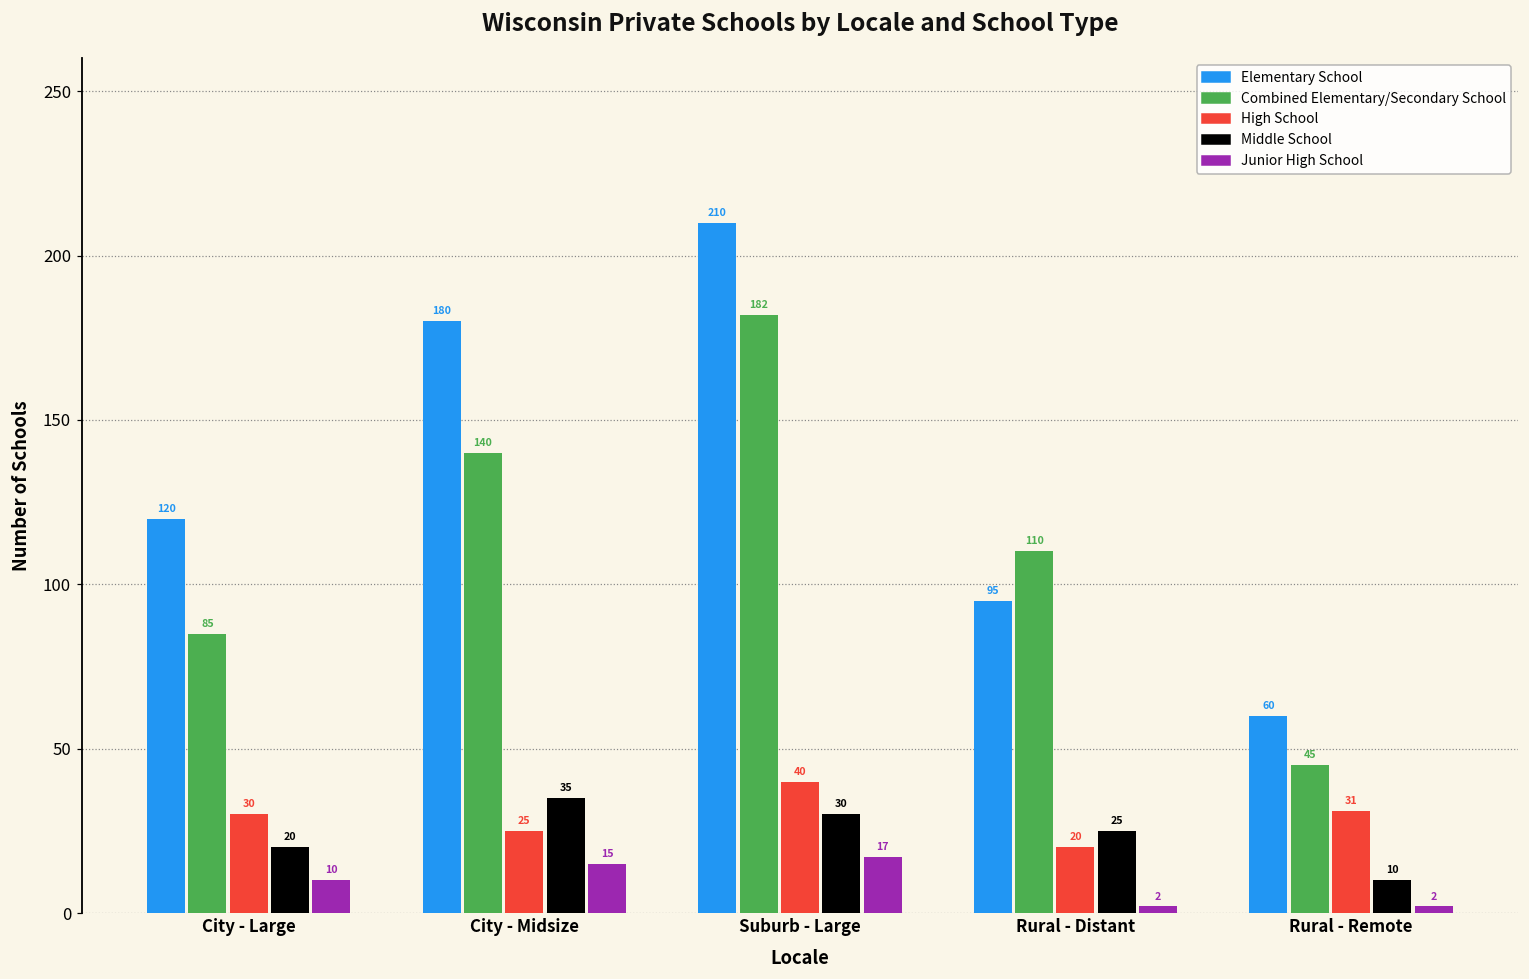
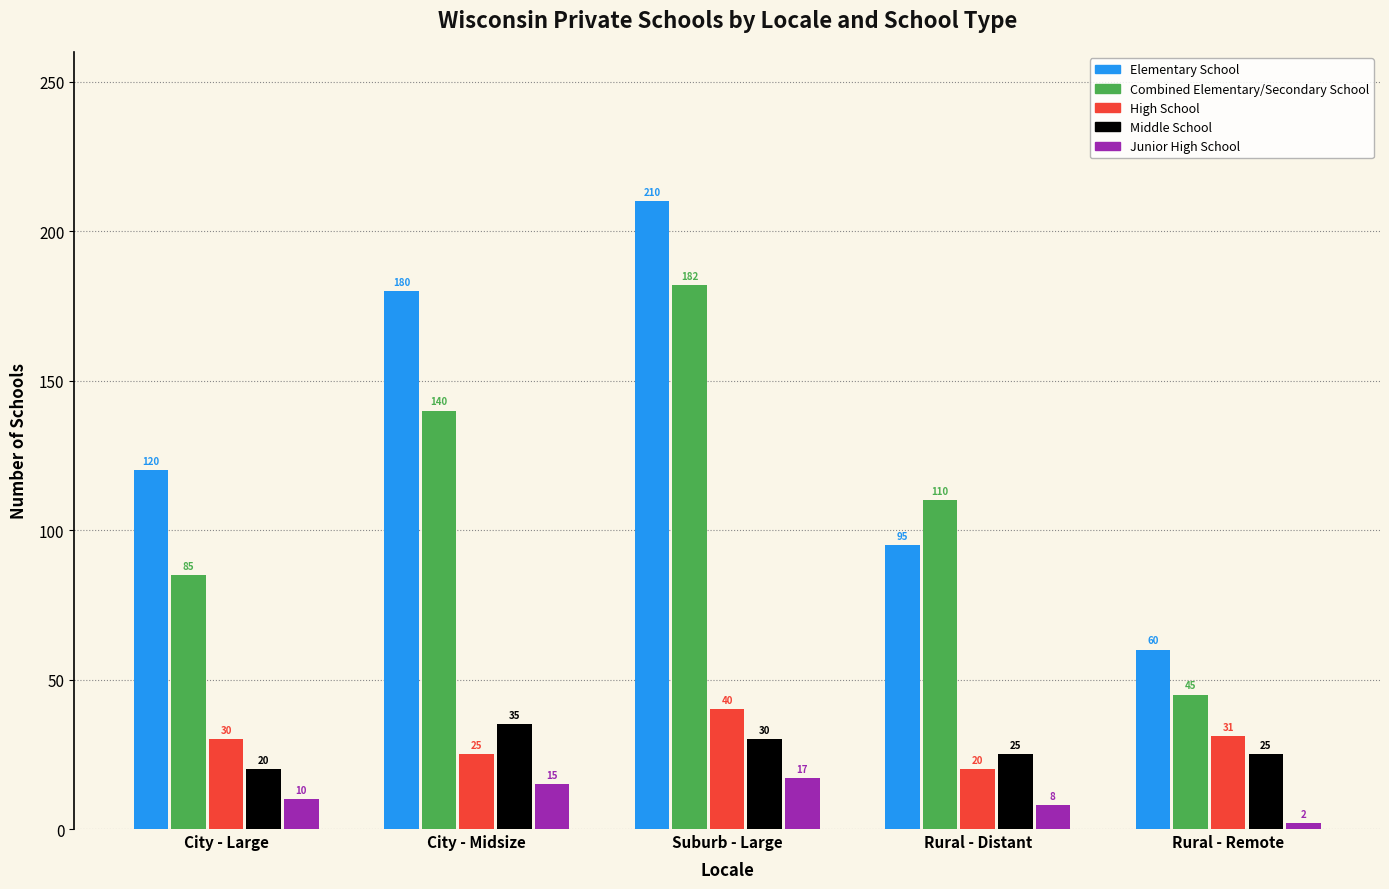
Junior High School, Rural - Distant: 2 -> 8
Middle School, Rural - Remote: 10 -> 25
